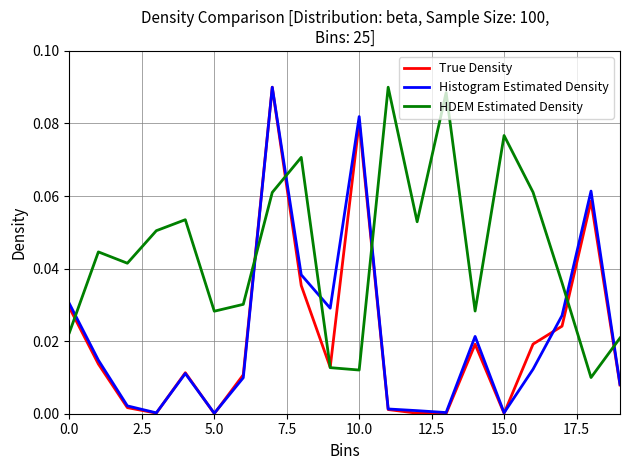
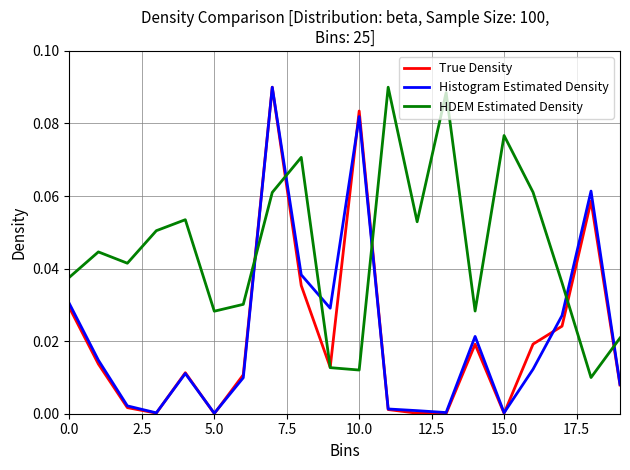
HDEM Estimated Density, 0.0: 0.022 -> 0.038
True Density, 10.0: 0.080 -> 0.083
